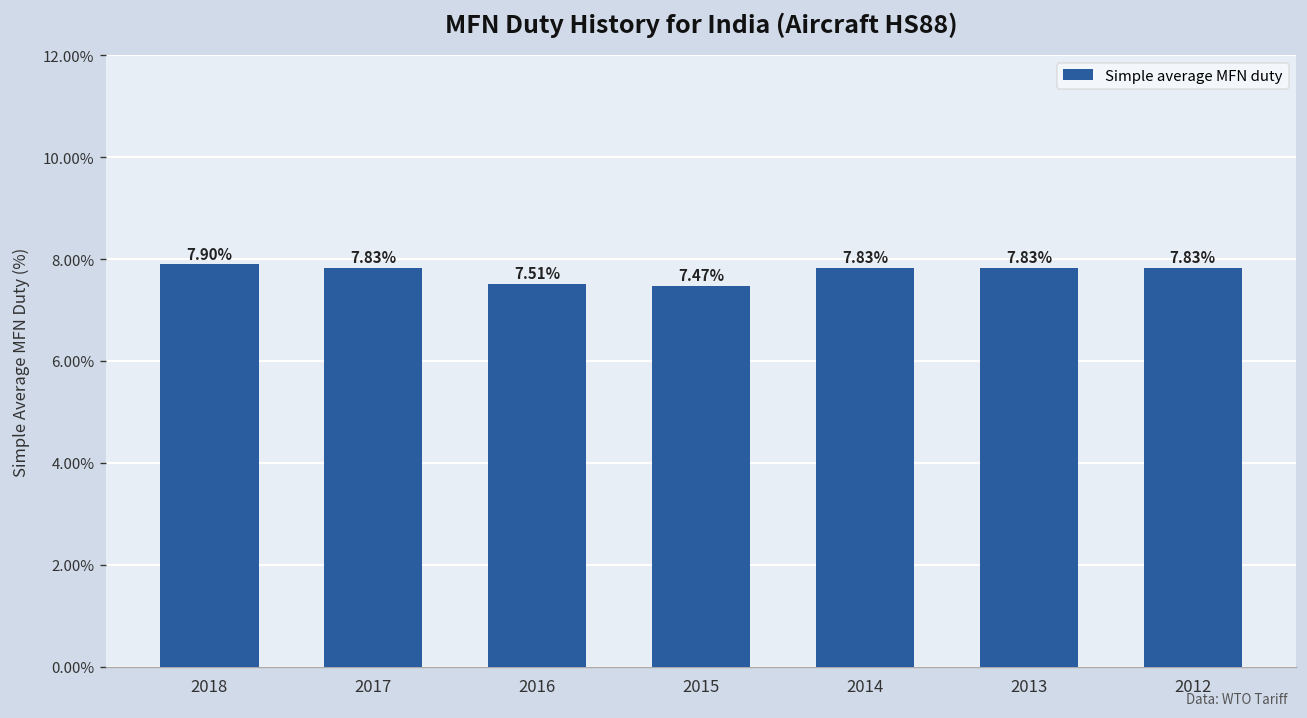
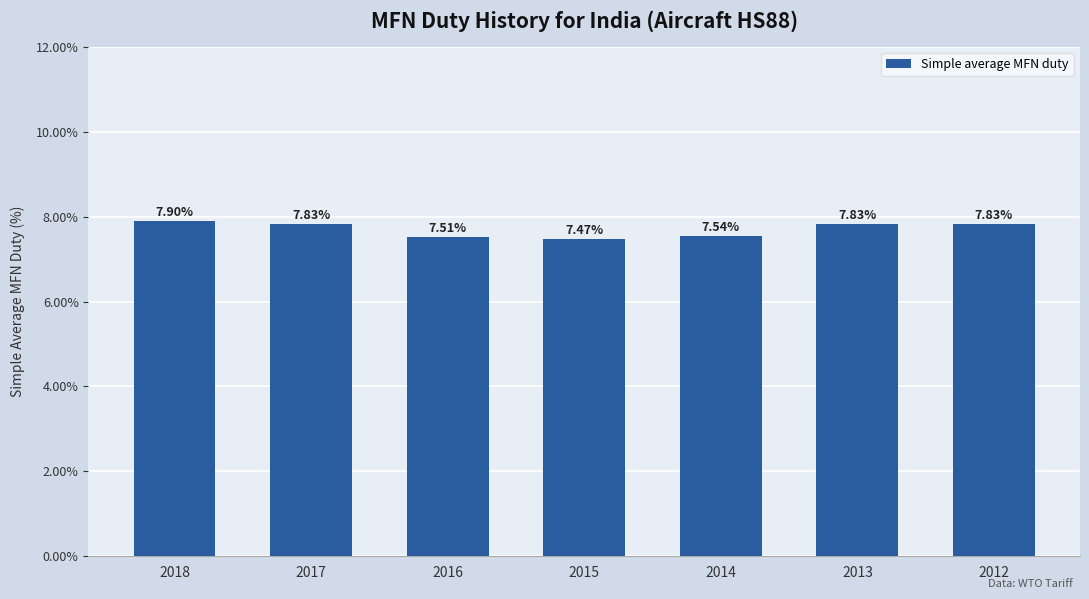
2014: 7.83% -> 7.54%
